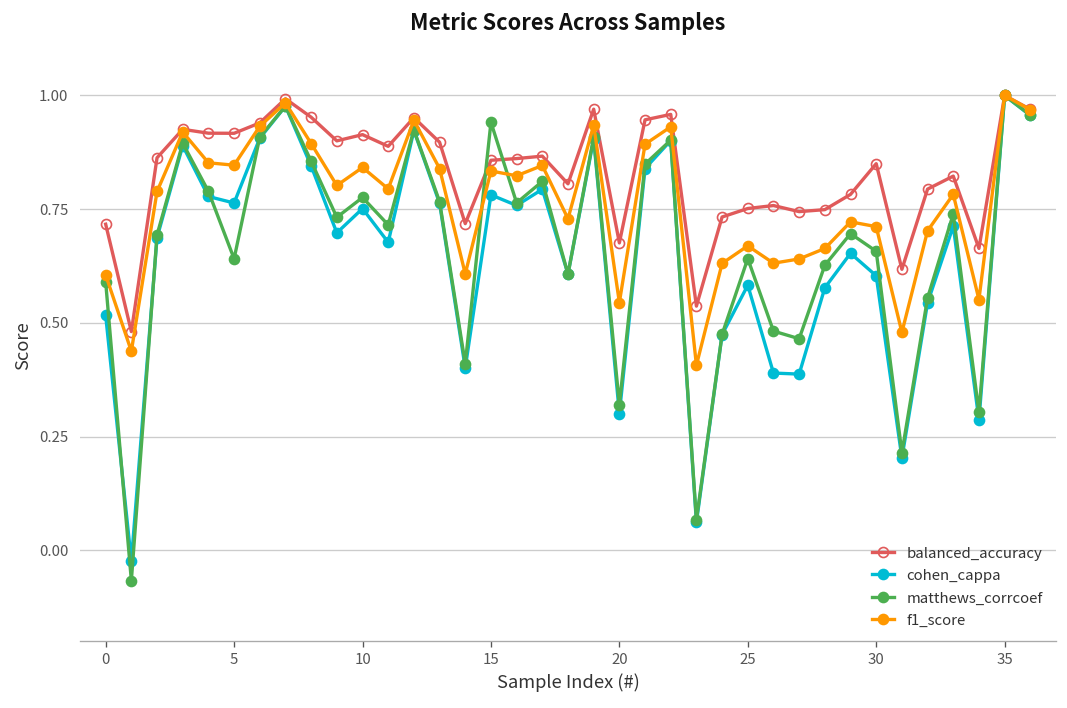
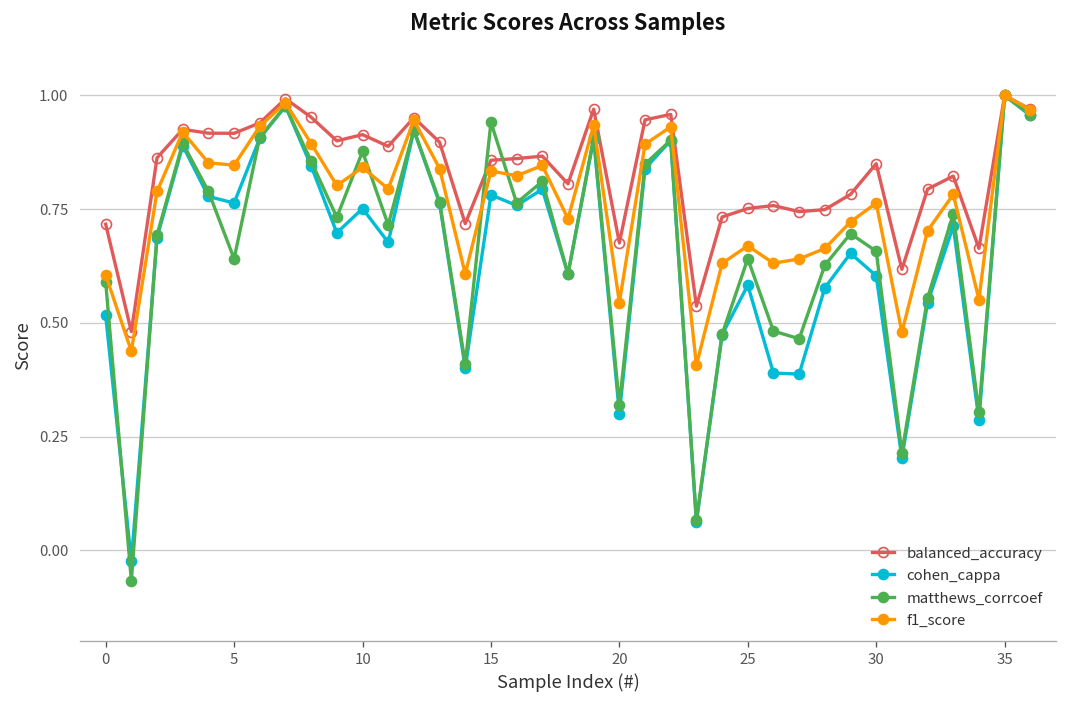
matthews_corrcoef, 10: 0.78 -> 0.88
f1_score, 30: 0.71 -> 0.76
